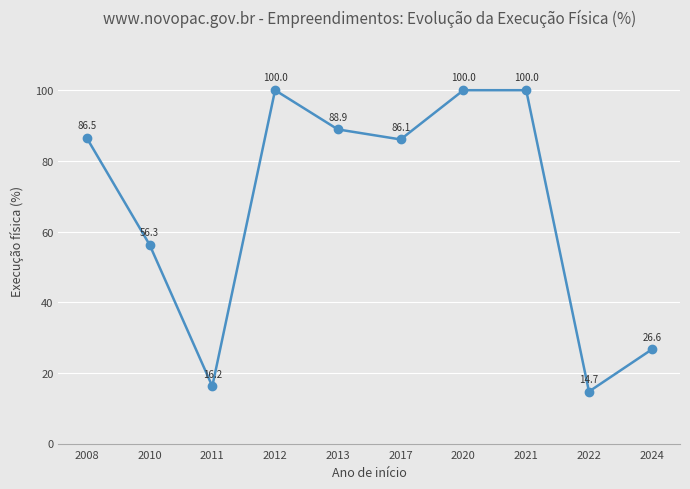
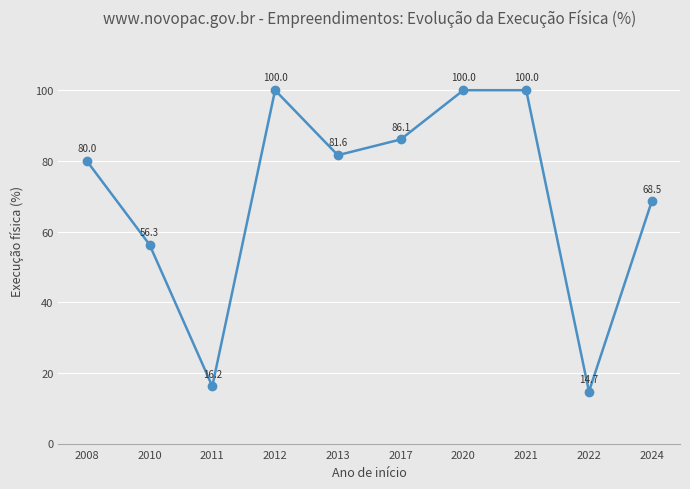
2008: 86.5 -> 80.0
2013: 88.9 -> 81.6
2024: 26.6 -> 68.5
